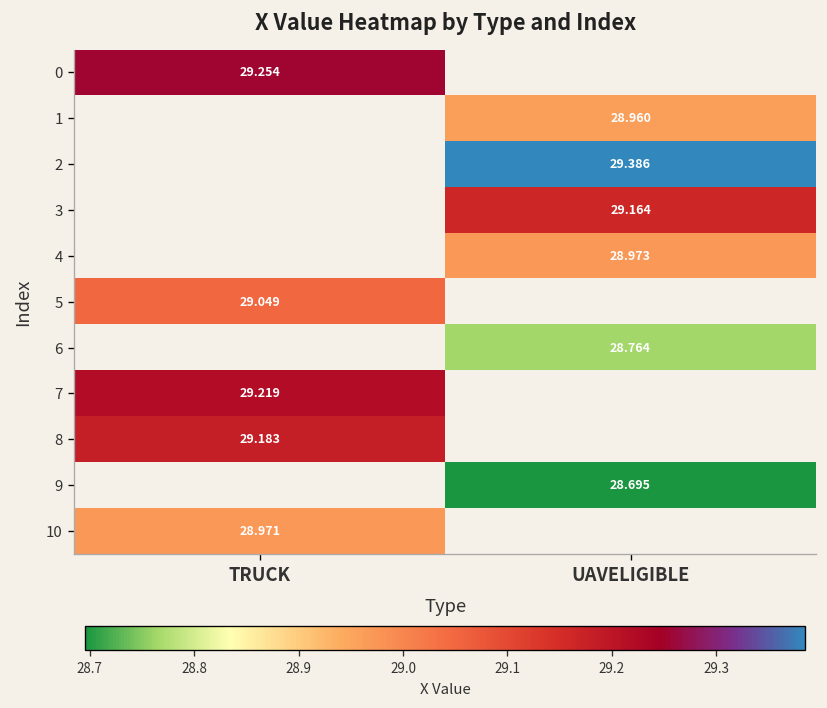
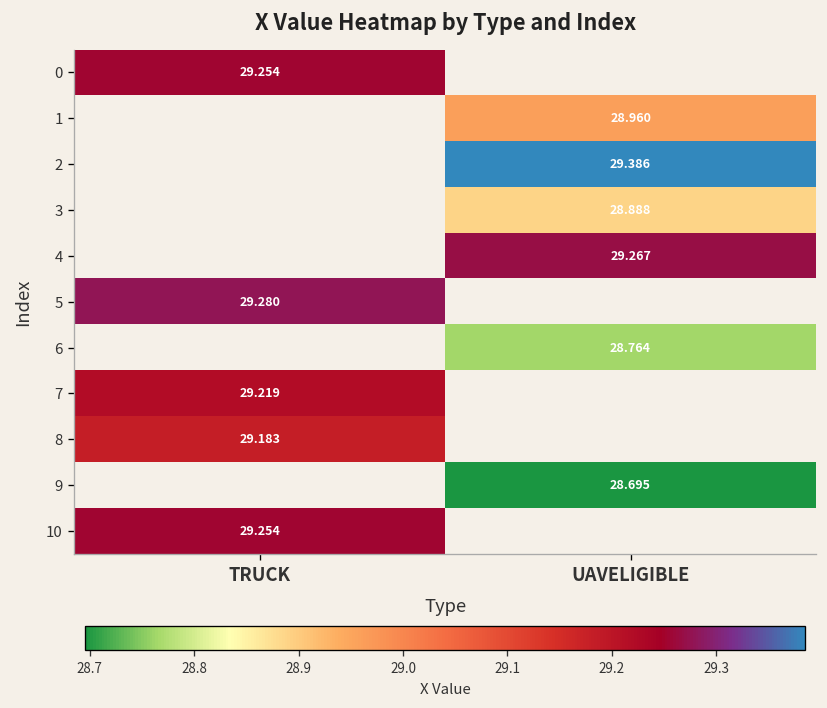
3, UAVELIGIBLE: 29.164 -> 28.888
4, UAVELIGIBLE: 28.973 -> 29.267
5, TRUCK: 29.049 -> 29.280
10, TRUCK: 28.971 -> 29.254
